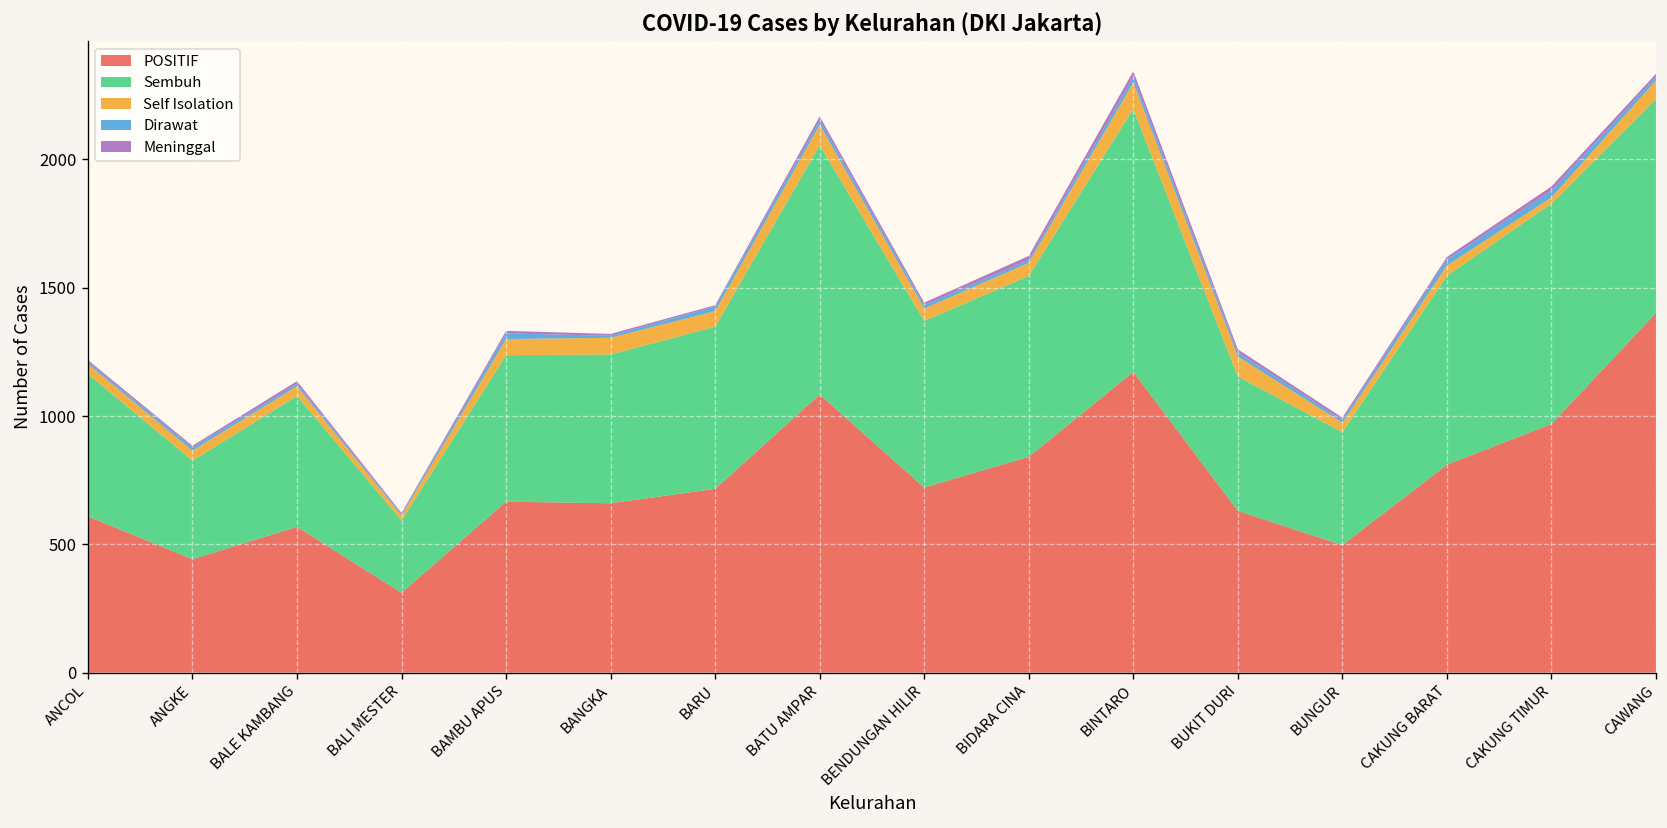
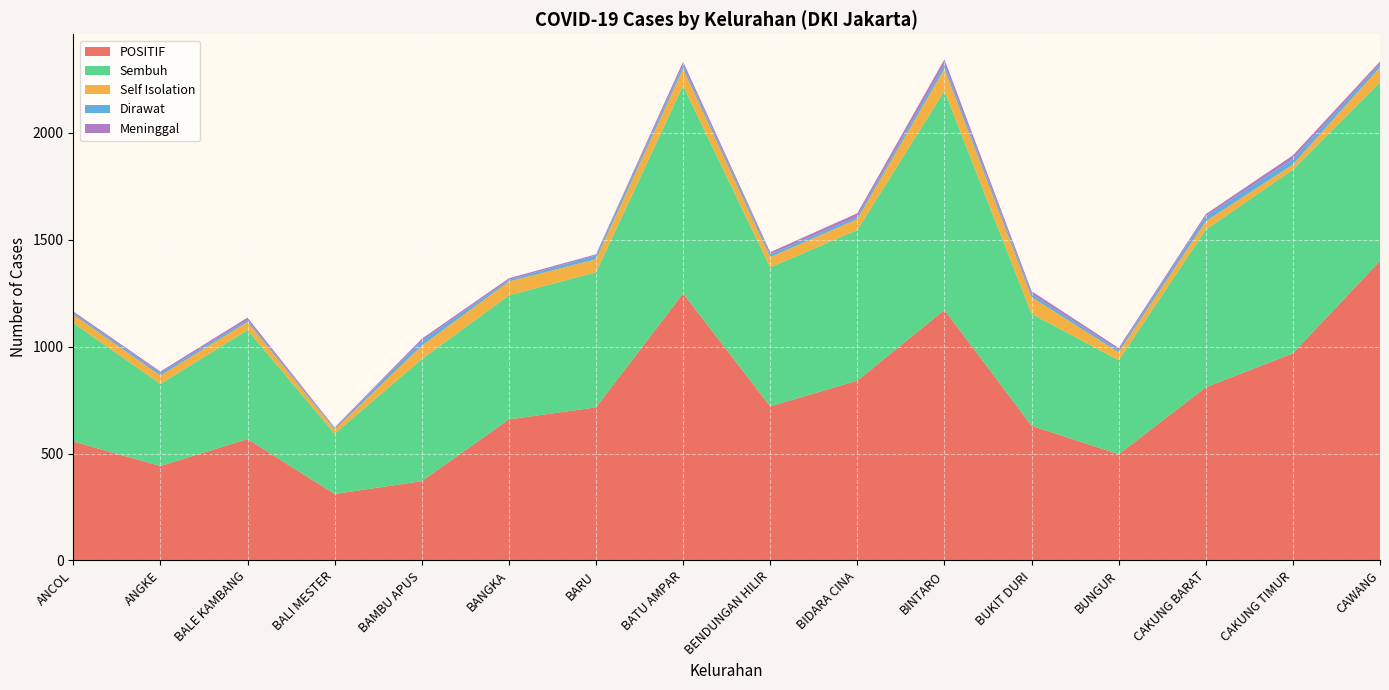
POSITIF, ANCOL: 610 -> 560
POSITIF, BAMBU APUS: 670 -> 370
POSITIF, BATU AMPAR: 1080 -> 1250
